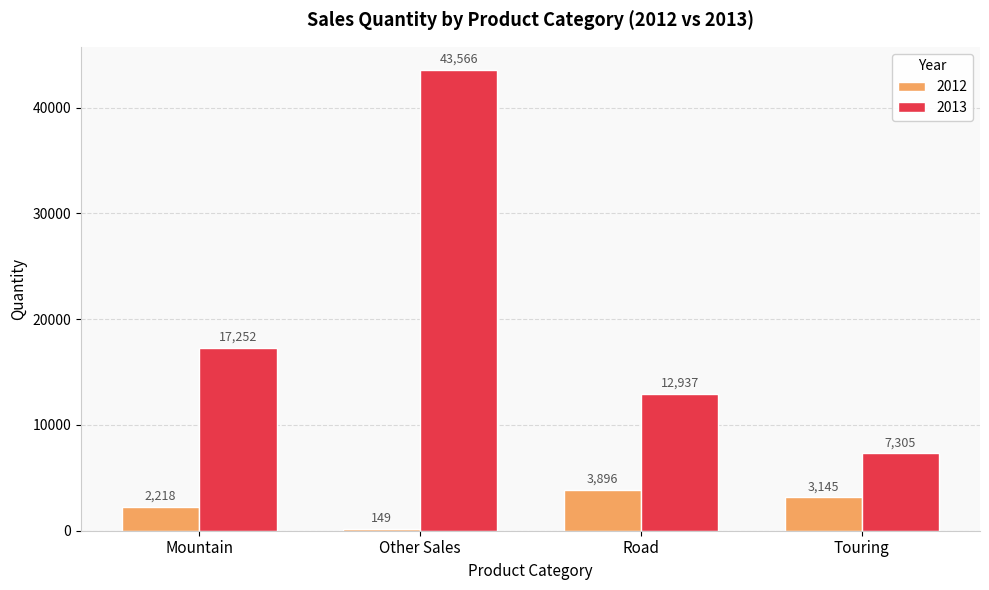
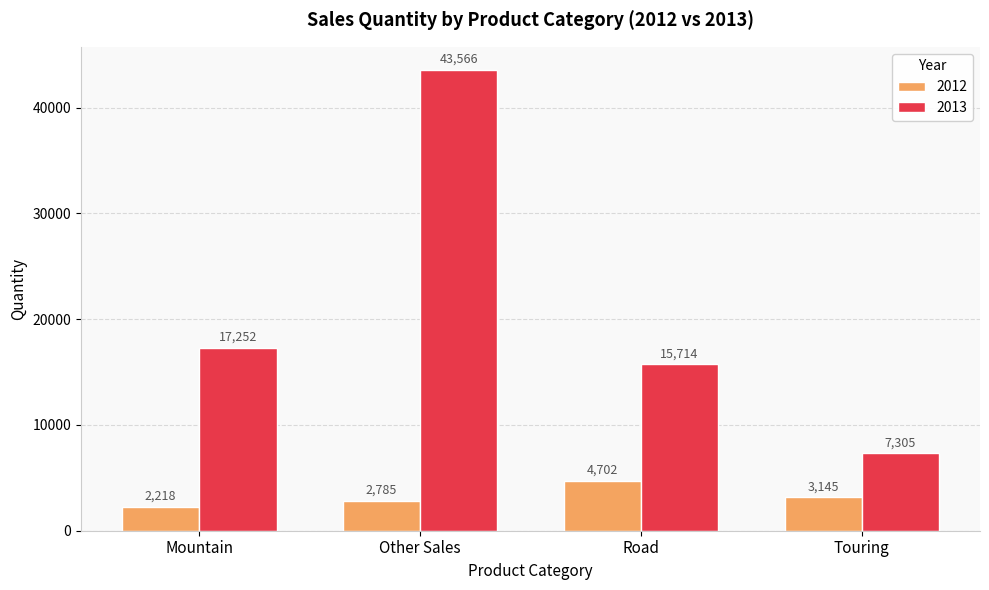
2012, Other Sales: 149 -> 2,785
2012, Road: 3,896 -> 4,702
2013, Road: 12,937 -> 15,714
